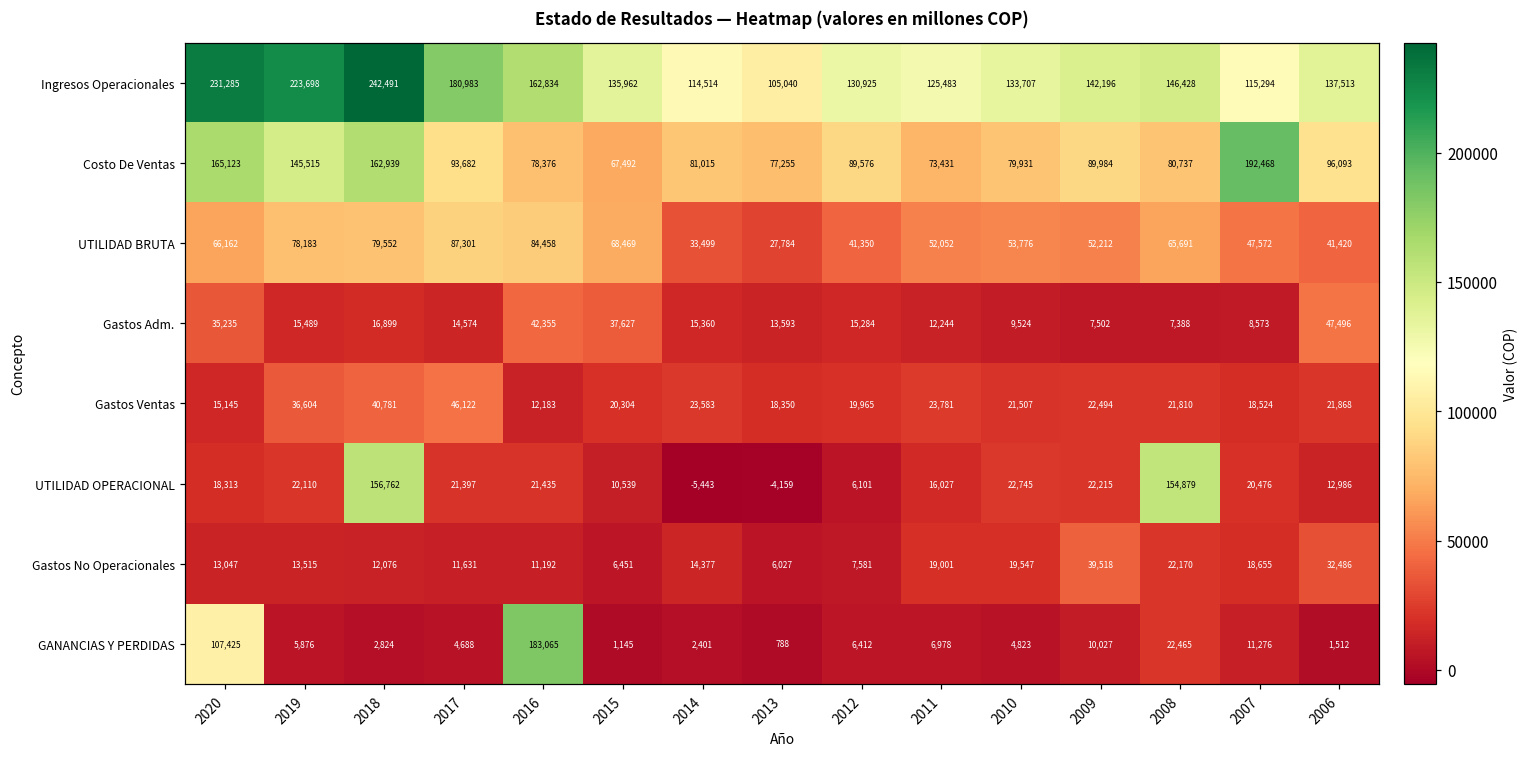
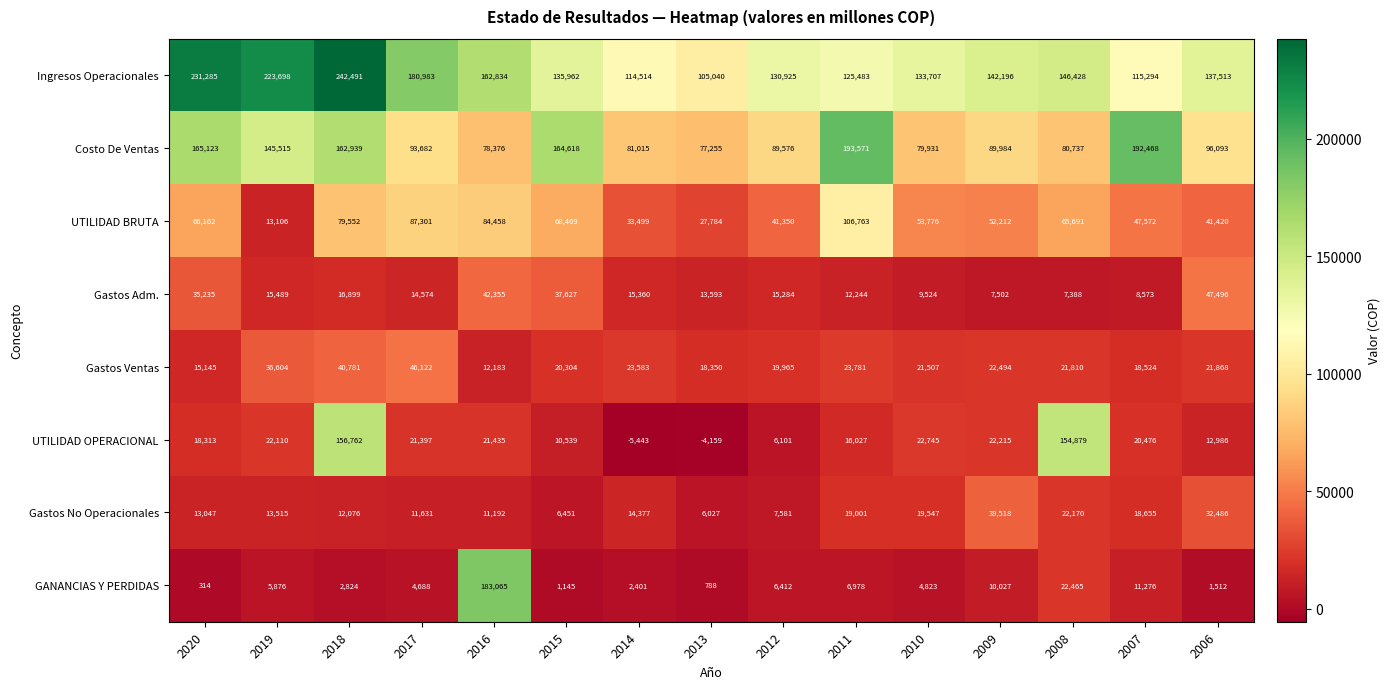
Costo De Ventas, 2015: 67,492 -> 164,618
Costo De Ventas, 2011: 73,431 -> 193,571
UTILIDAD BRUTA, 2019: 78,183 -> 13,106
UTILIDAD BRUTA, 2011: 52,052 -> 106,763
GANANCIAS Y PERDIDAS, 2020: 107,425 -> 314
